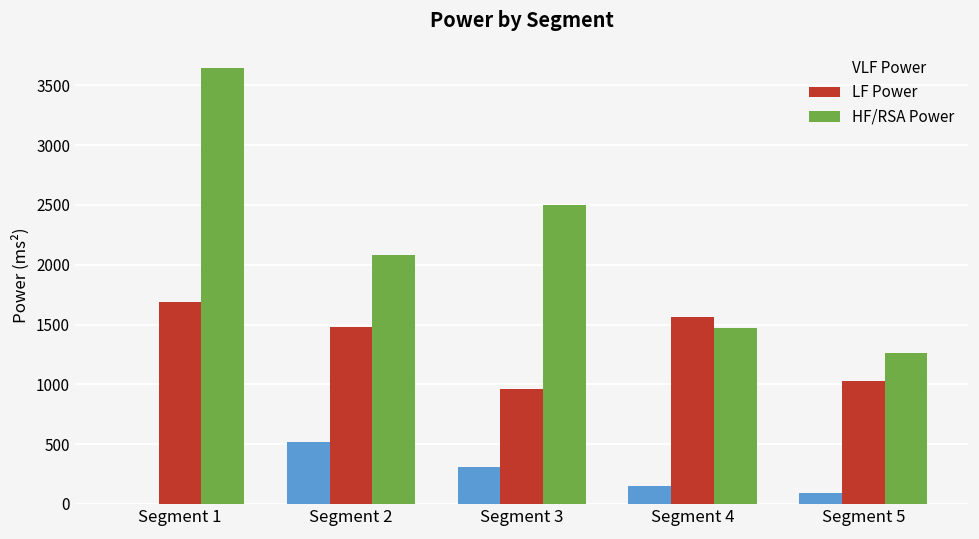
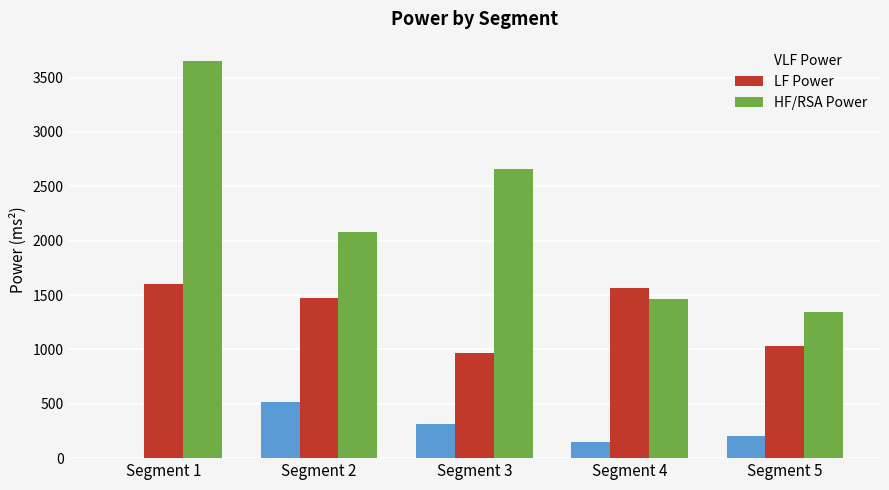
LF Power, Segment 1: 1690 -> 1600
HF/RSA Power, Segment 3: 2500 -> 2660
VLF Power, Segment 5: 90 -> 210
HF/RSA Power, Segment 5: 1260 -> 1350
